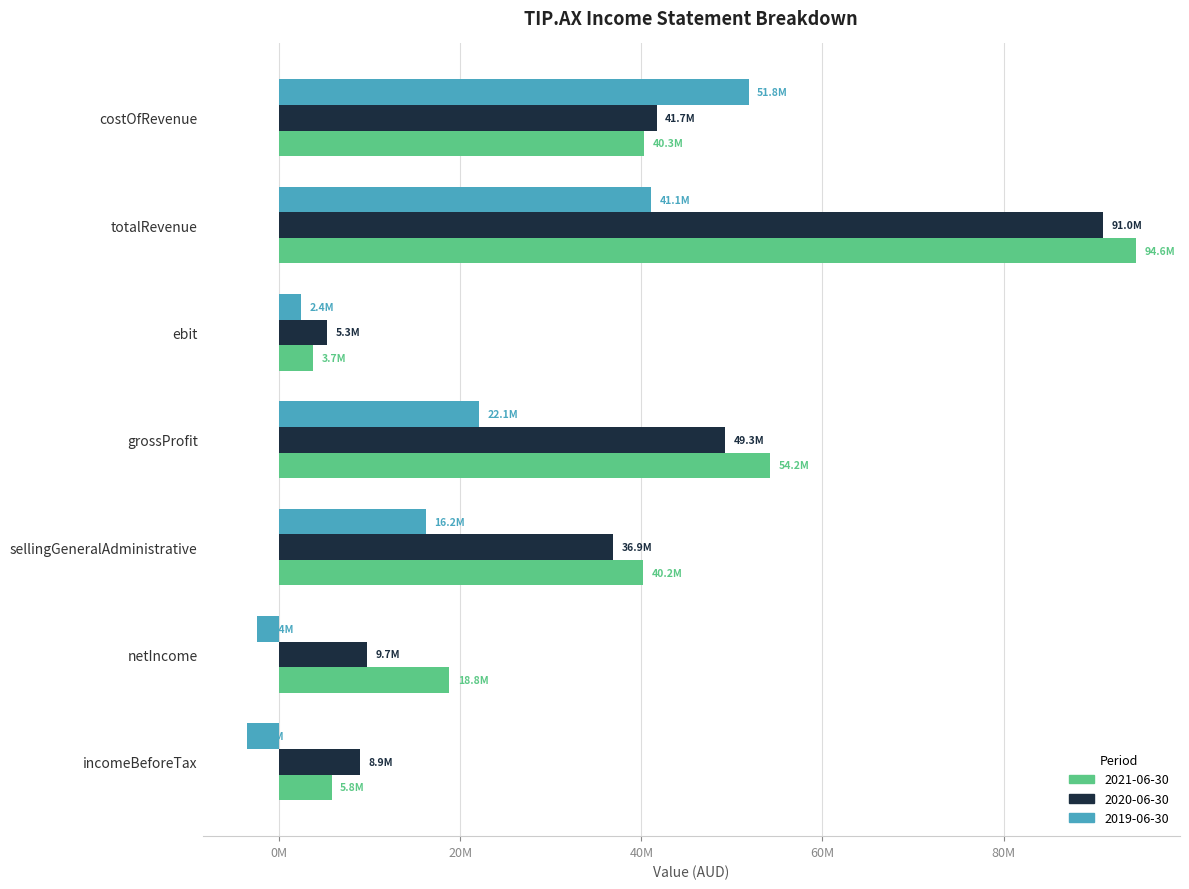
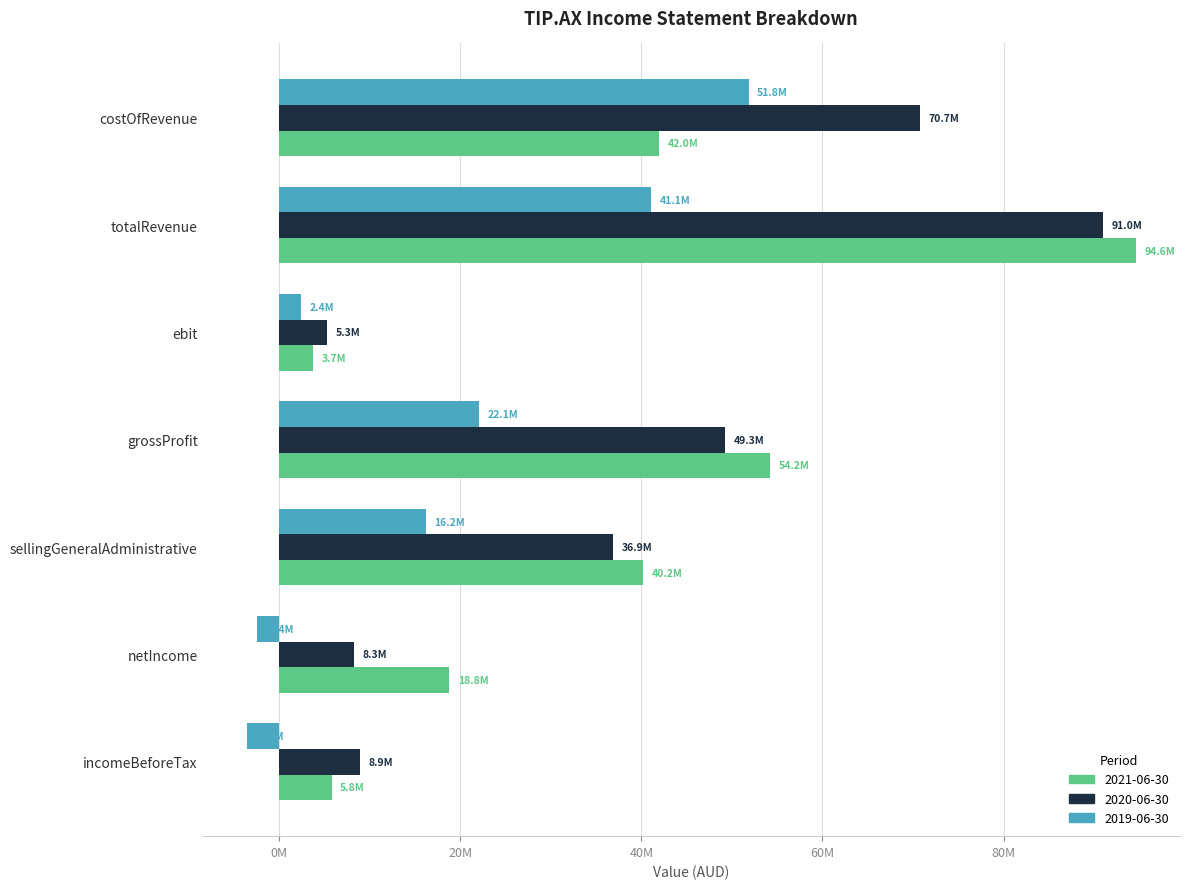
2020-06-30, costOfRevenue: 41.7M -> 70.7M
2021-06-30, costOfRevenue: 40.3M -> 42.0M
2020-06-30, netIncome: 9.7M -> 8.3M
